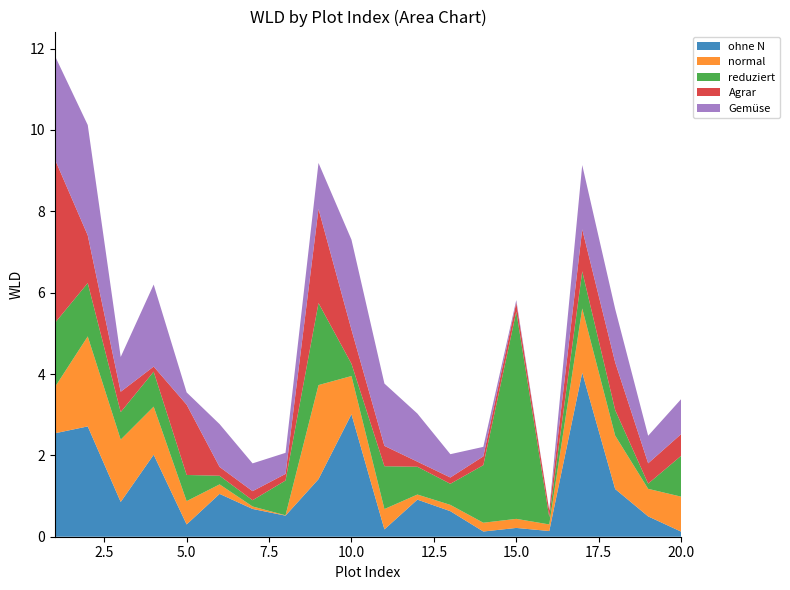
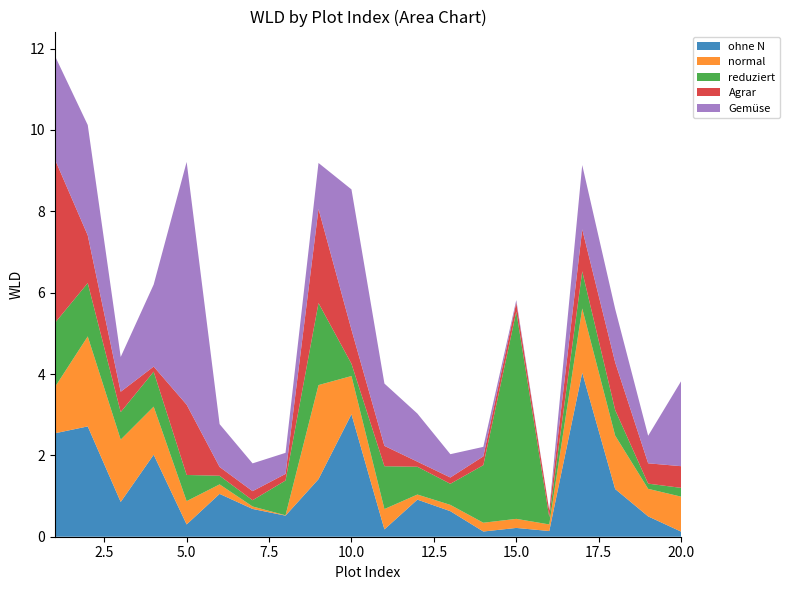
Gemüse, 5.0: 0.3 -> 6.0
Gemüse, 10.0: 2.2 -> 3.4
reduziert, 20.0: 1.0 -> 0.2
Gemüse, 20.0: 0.9 -> 2.1
